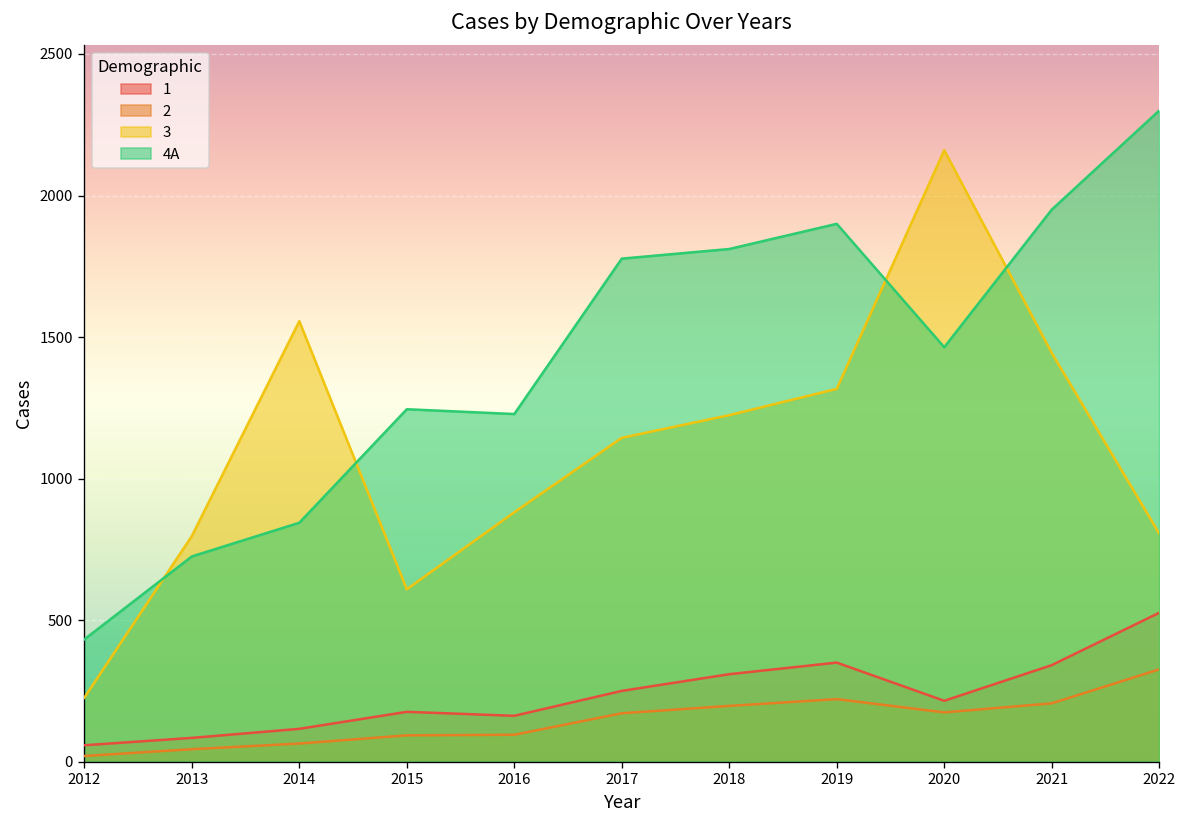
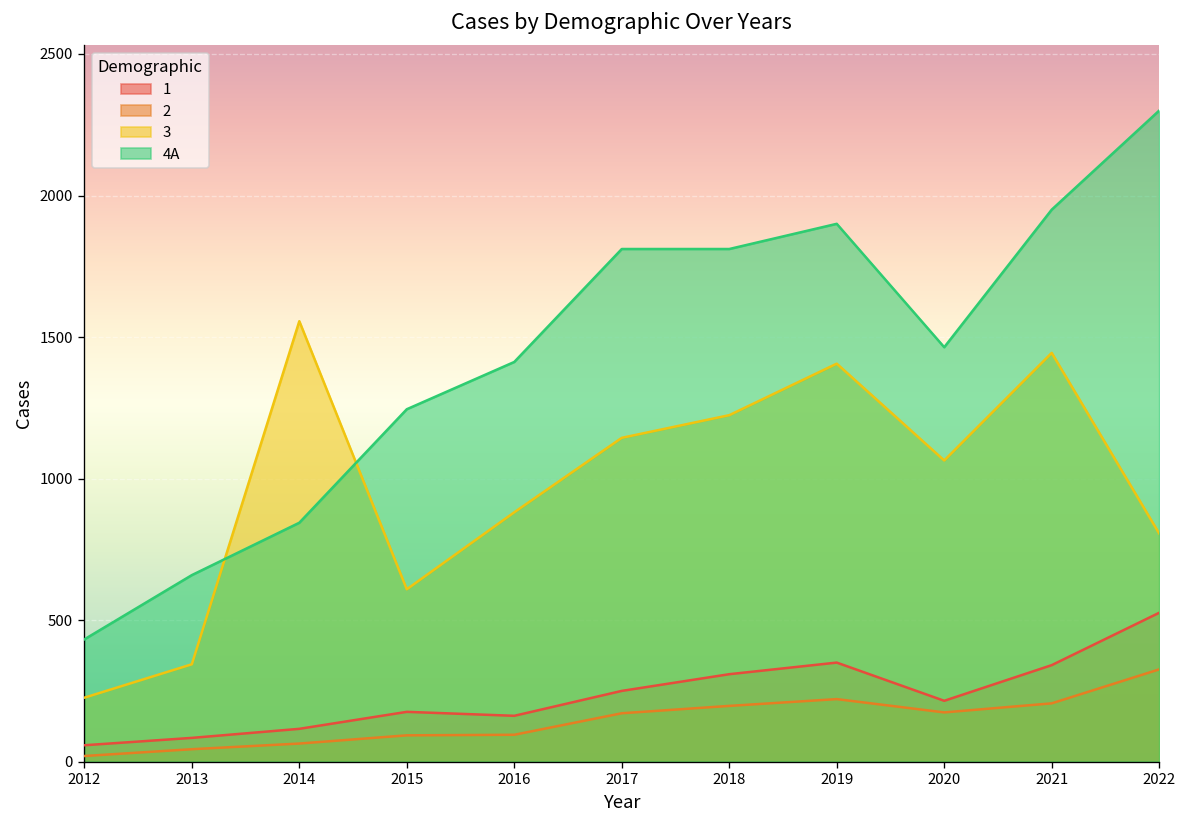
3, 2013: 800 -> 340
4A, 2013: 730 -> 660
4A, 2016: 1230 -> 1410
4A, 2017: 1780 -> 1810
3, 2019: 1320 -> 1410
3, 2020: 2160 -> 1060
